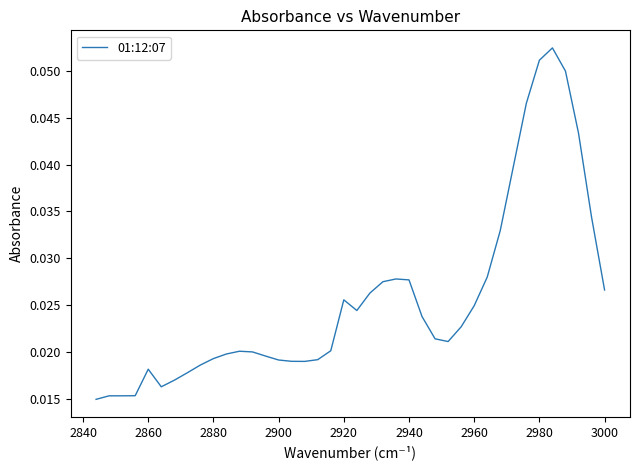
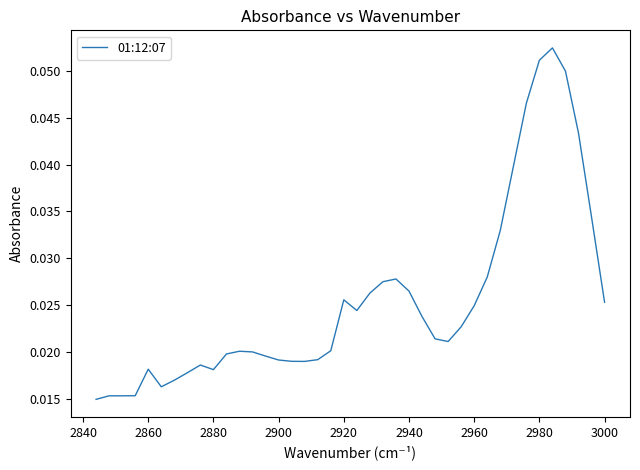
2880: 0.019 -> 0.018
2940: 0.028 -> 0.026
3000: 0.027 -> 0.025
